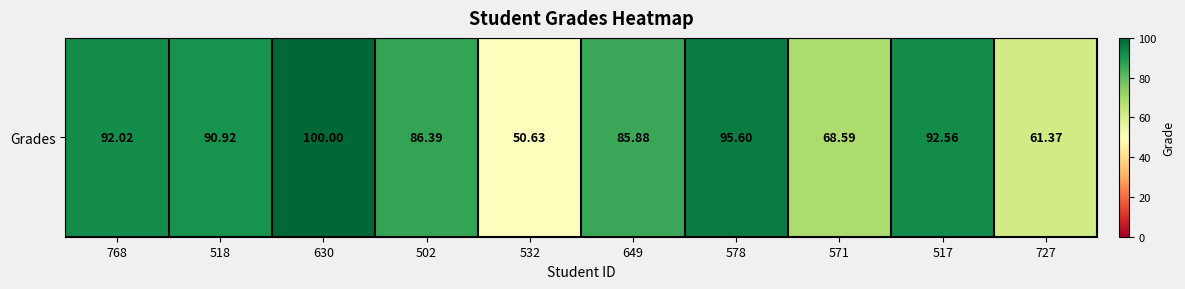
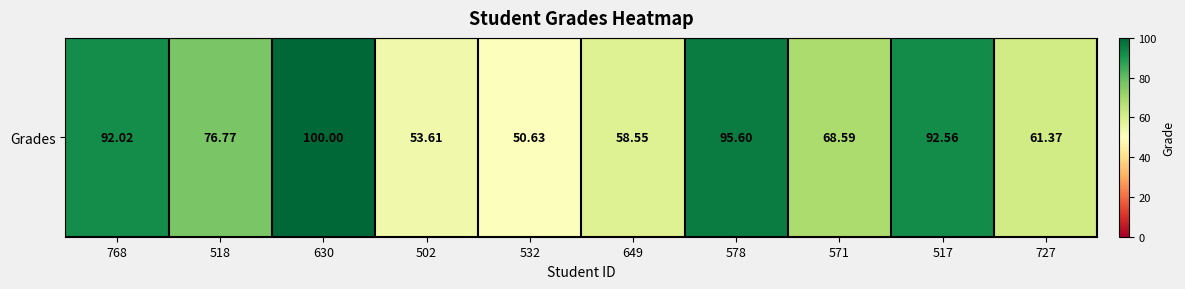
Grades, 518: 90.92 -> 76.77
Grades, 502: 86.39 -> 53.61
Grades, 649: 85.88 -> 58.55
